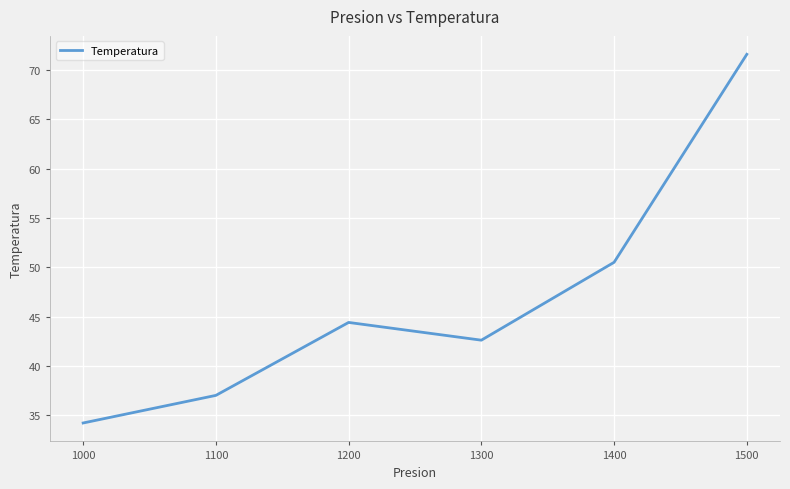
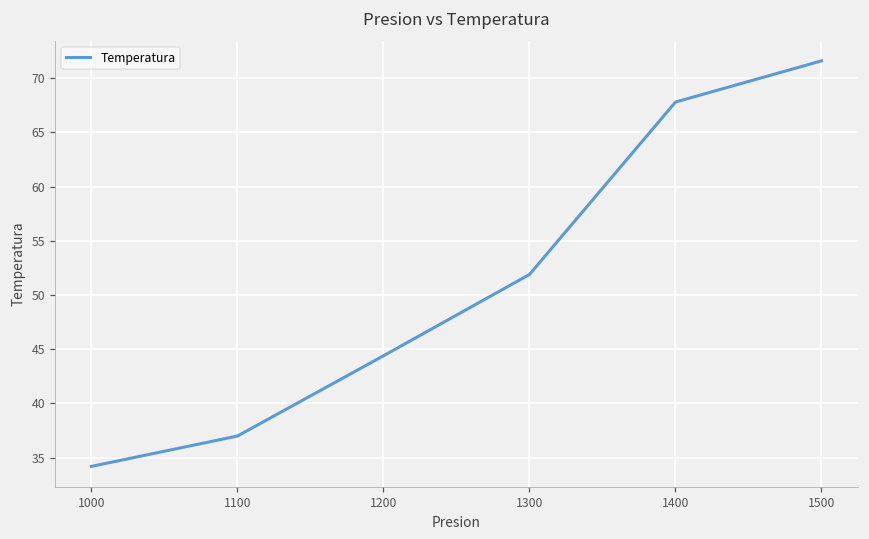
1300: 43 -> 52
1400: 51 -> 68
